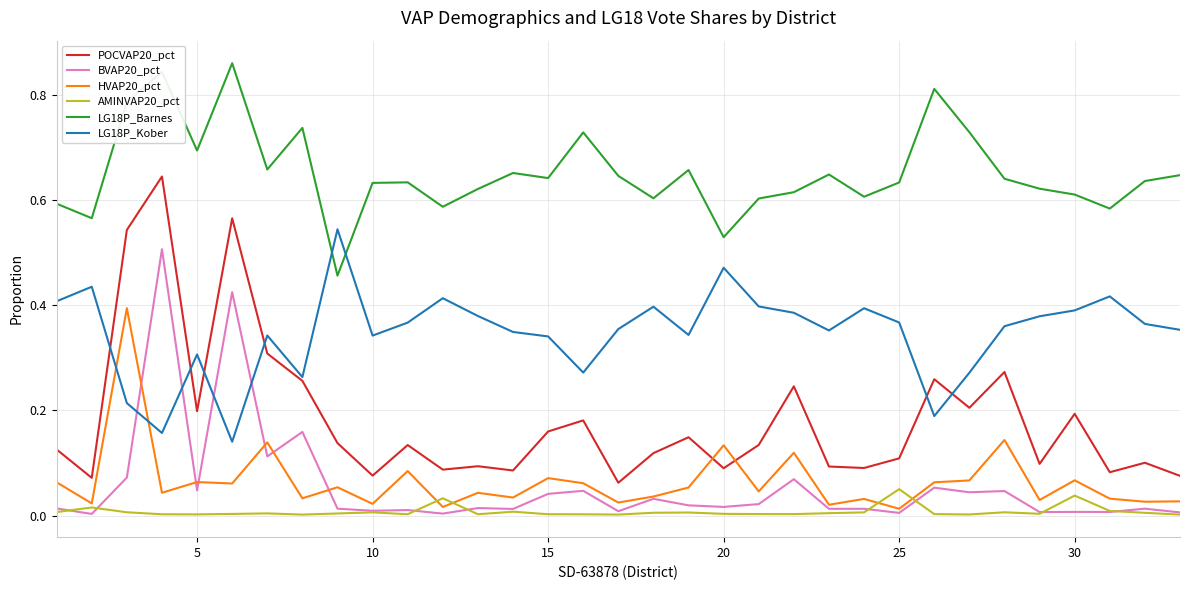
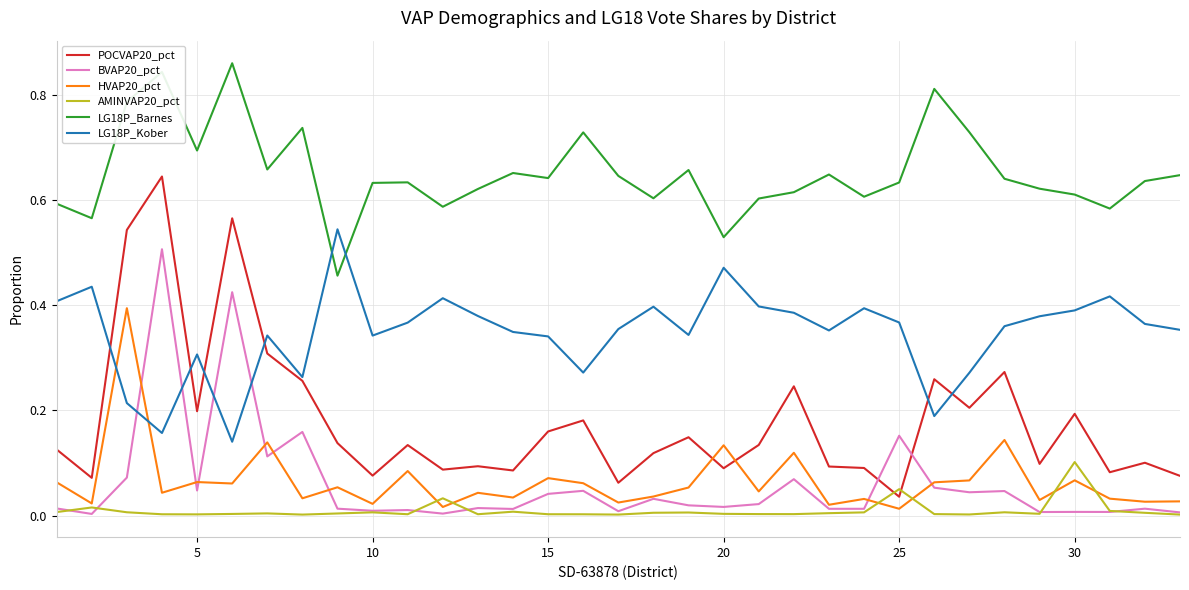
POCVAP20_pct, 25: 0.11 -> 0.04
BVAP20_pct, 25: 0.01 -> 0.15
AMINVAP20_pct, 30: 0.04 -> 0.10
